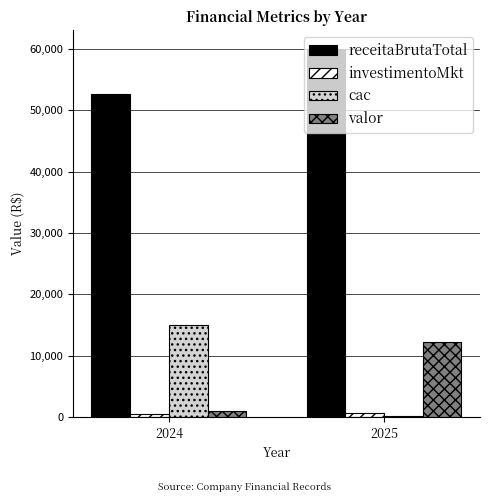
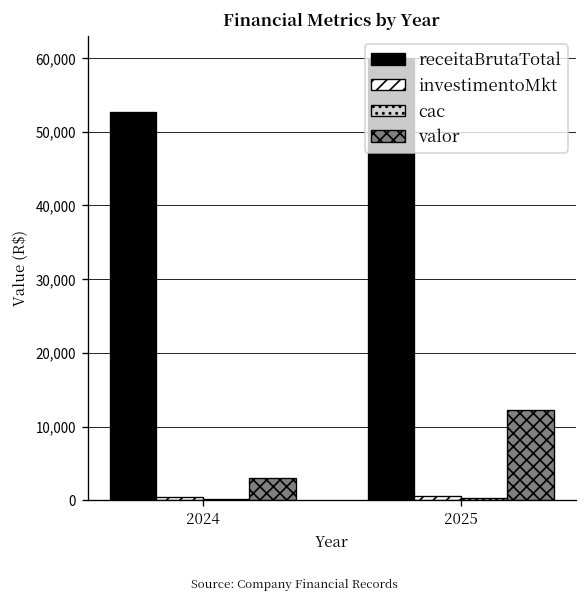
cac, 2024: 15,000 -> 0
valor, 2024: 1,000 -> 3,000
